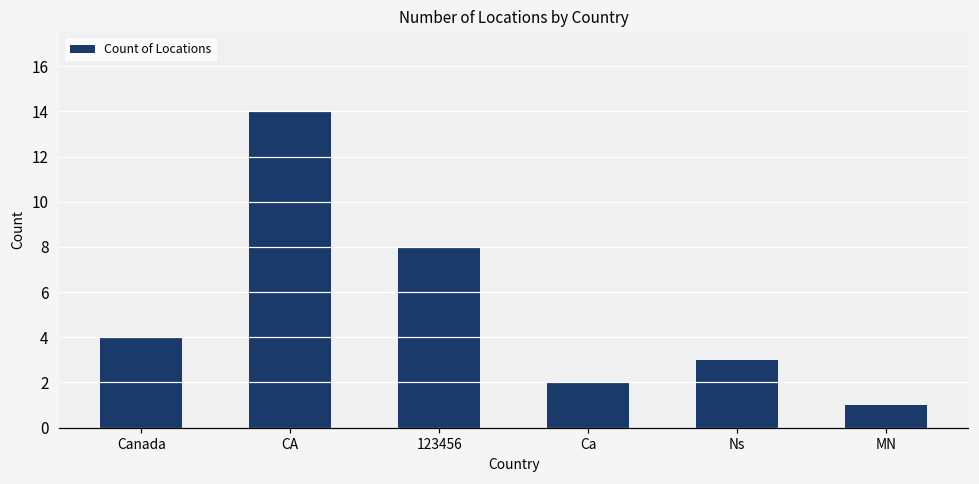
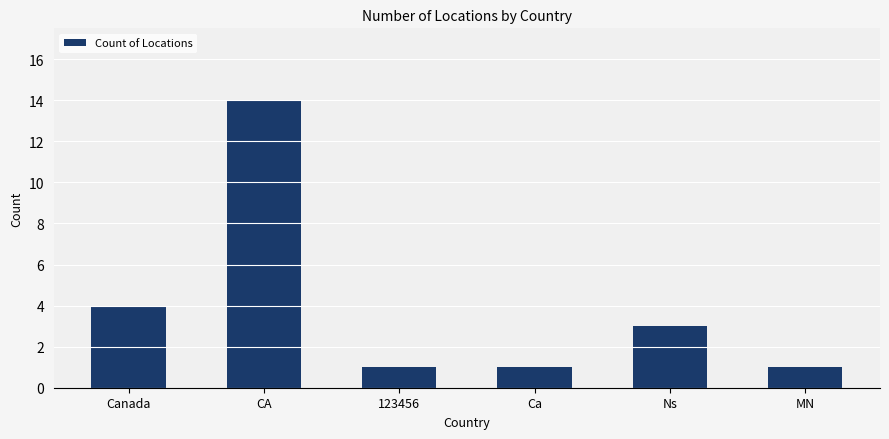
123456: 8 -> 1
Ca: 2 -> 1
